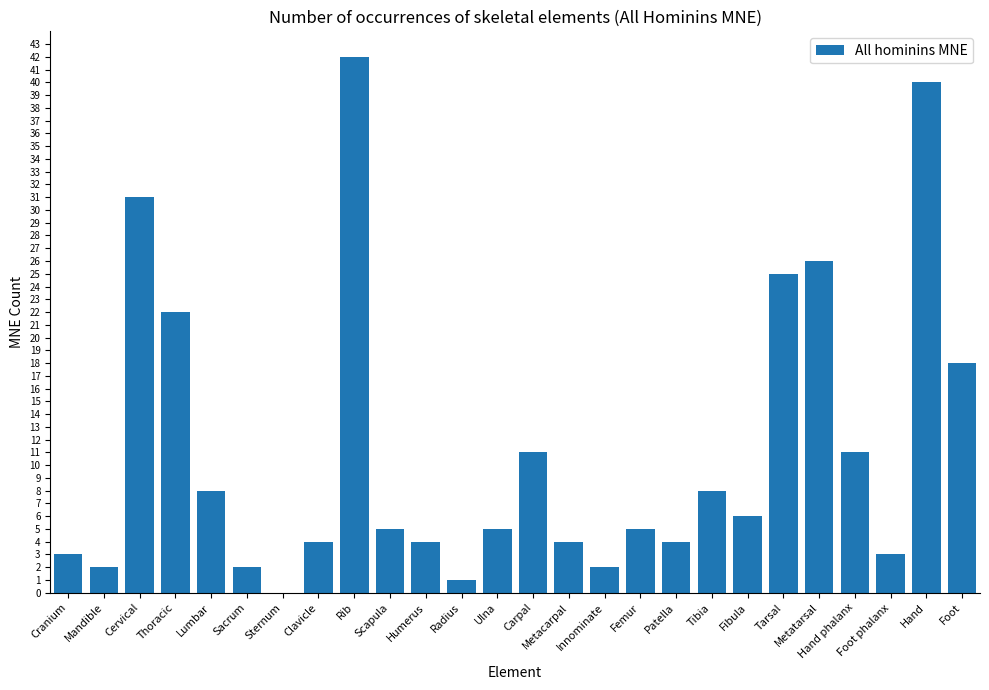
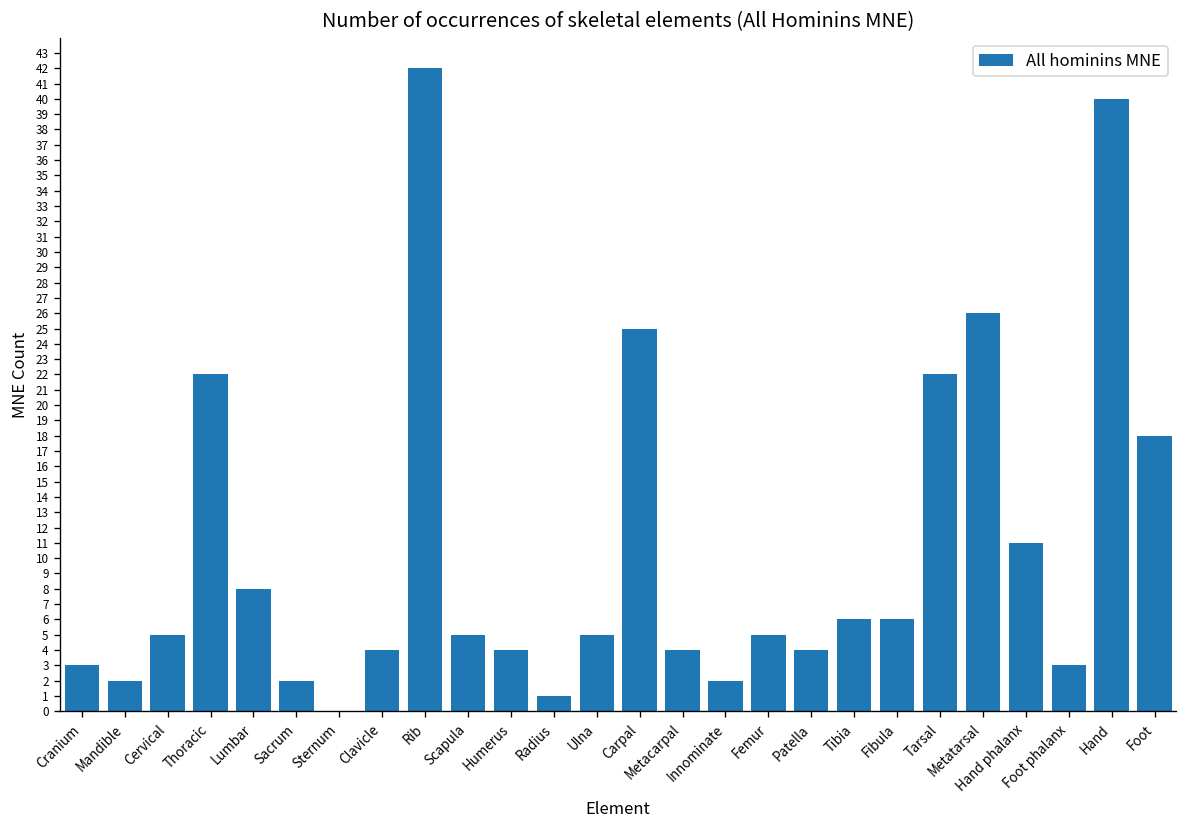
Cervical: 31 -> 5
Carpal: 11 -> 25
Tibia: 8 -> 6
Tarsal: 25 -> 22
